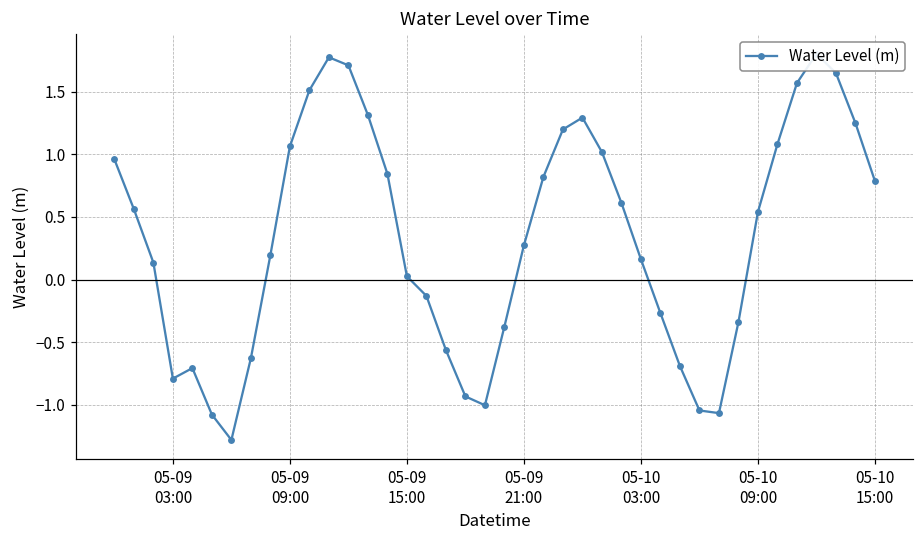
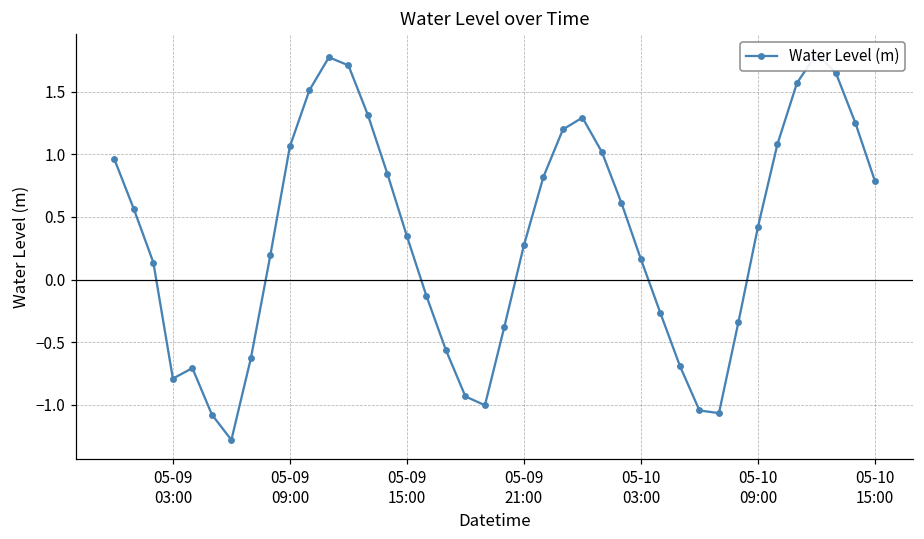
05-09 15:00: 0.03 -> 0.35
05-10 09:00: 0.54 -> 0.42
